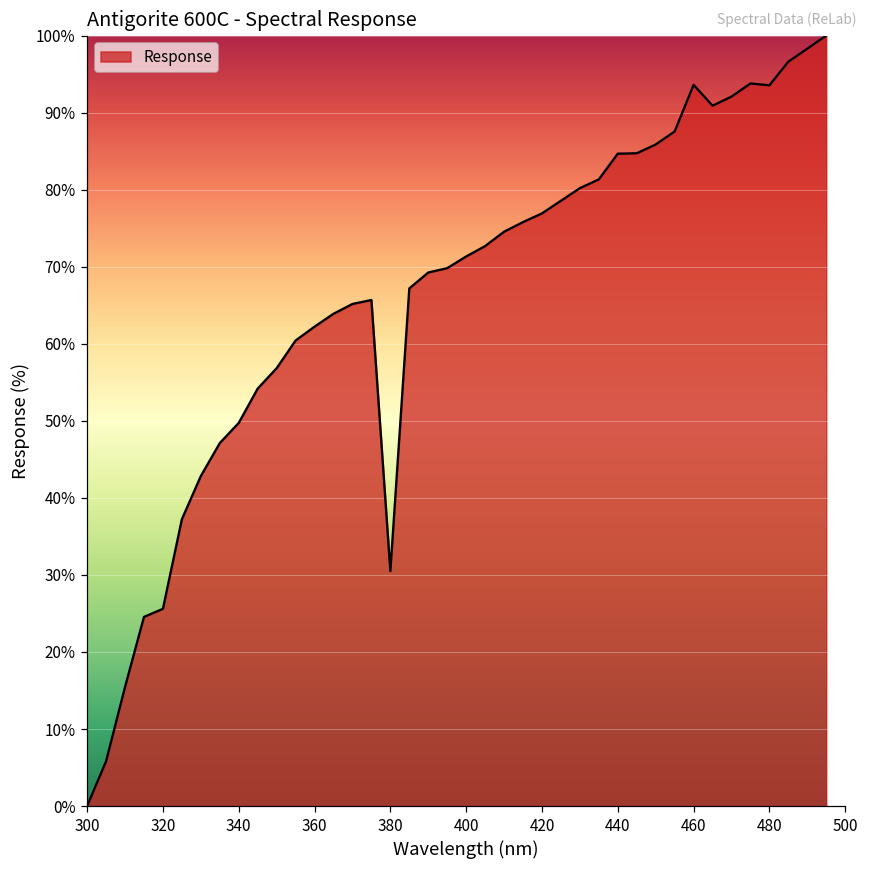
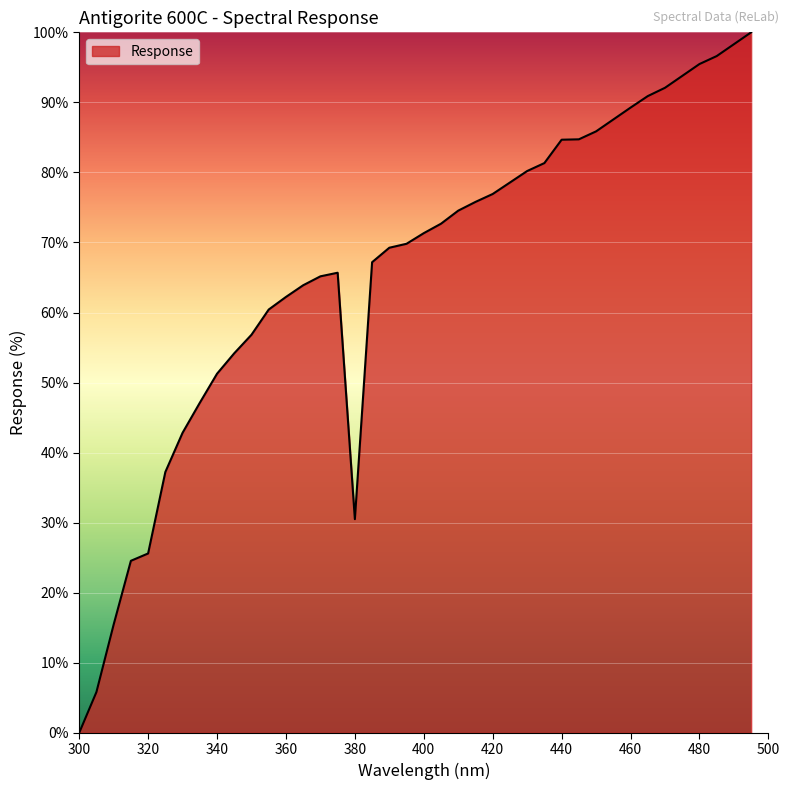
340: 50% -> 51%
460: 94% -> 89%
480: 94% -> 95%
